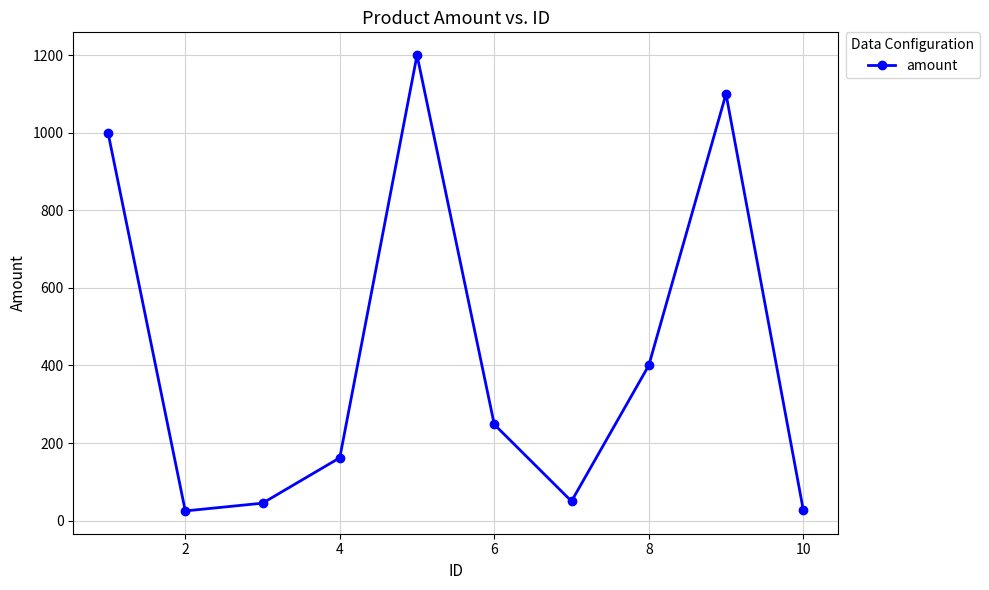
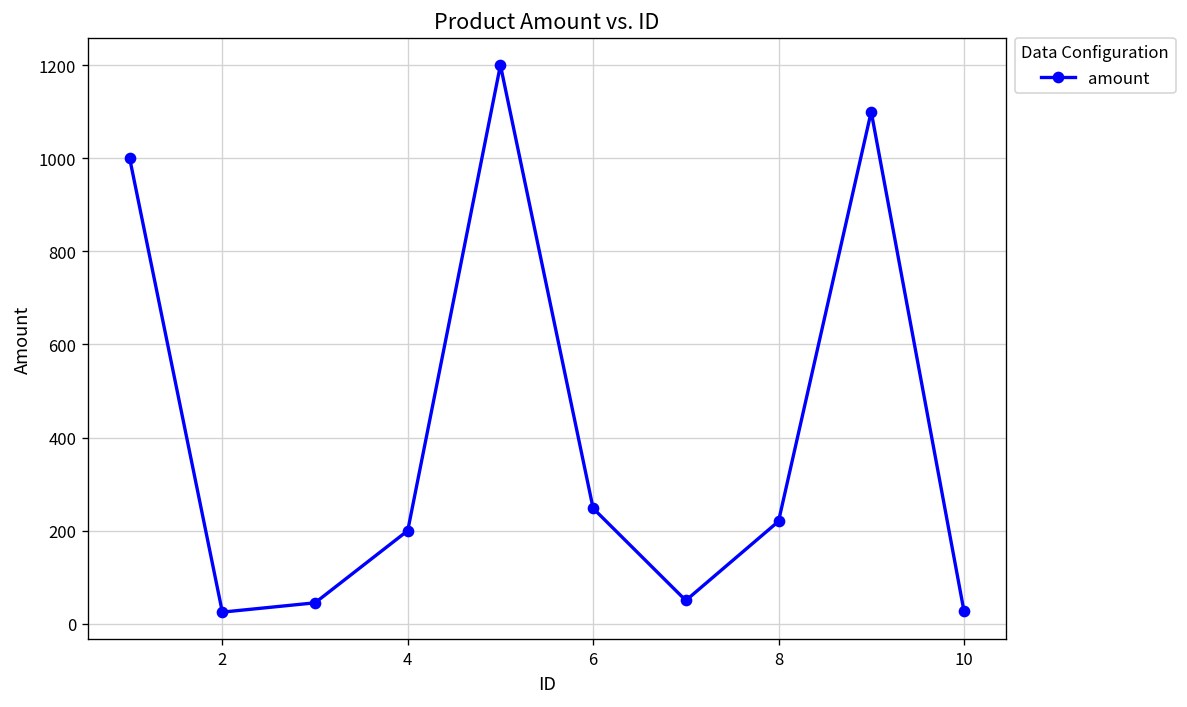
4: 160 -> 200
8: 400 -> 220
